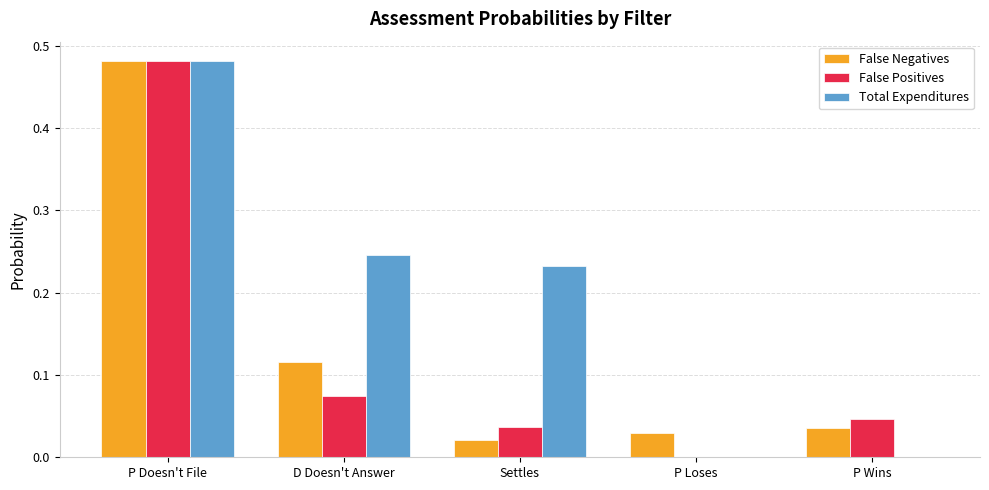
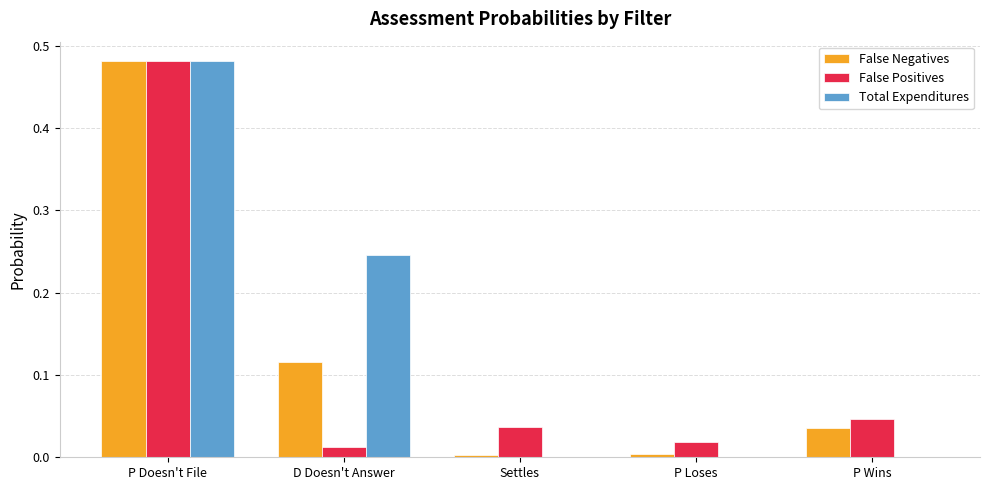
False Positives, D Doesn't Answer: 0.07 -> 0.01
False Negatives, Settles: 0.02 -> 0.00
Total Expenditures, Settles: 0.23 -> 0.00
False Negatives, P Loses: 0.03 -> 0.00
False Positives, P Loses: 0.00 -> 0.02
